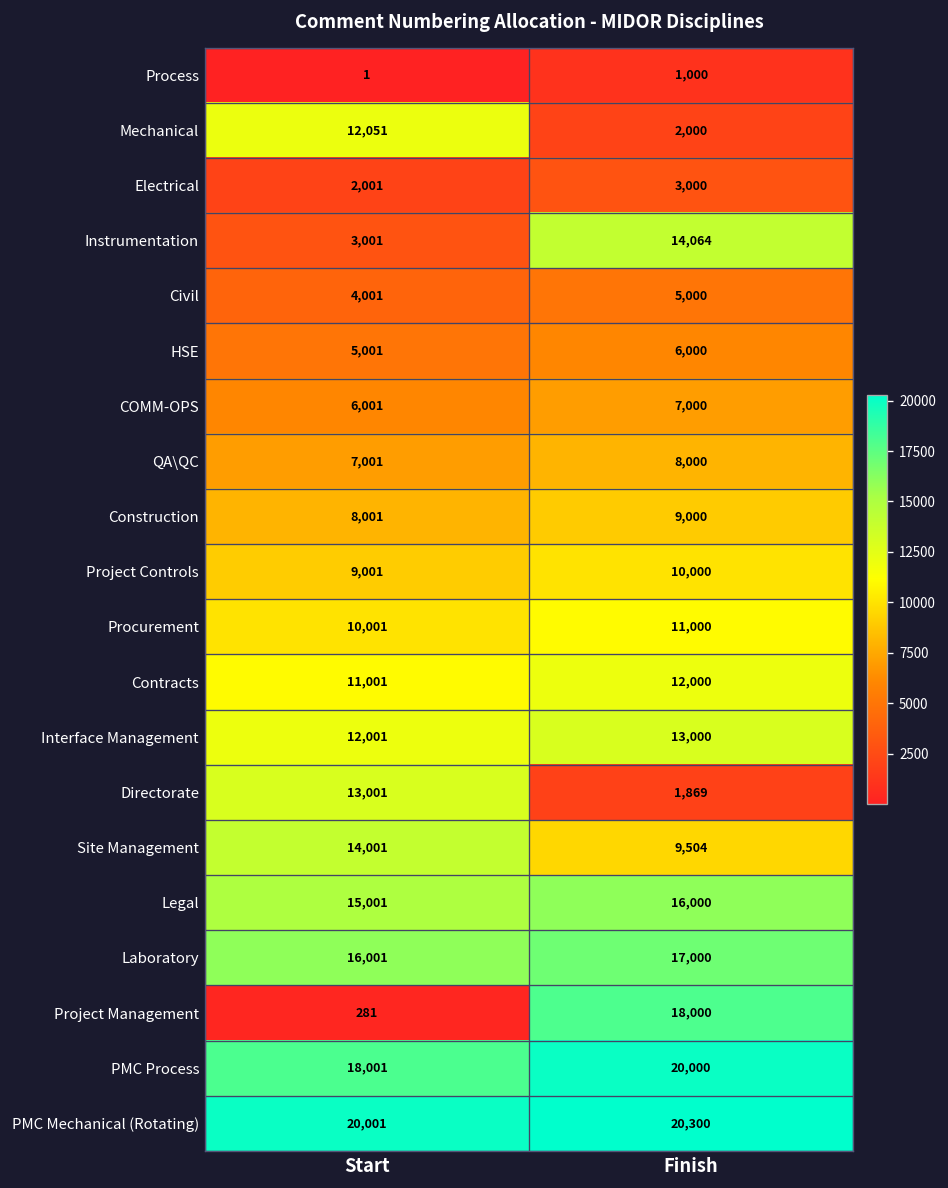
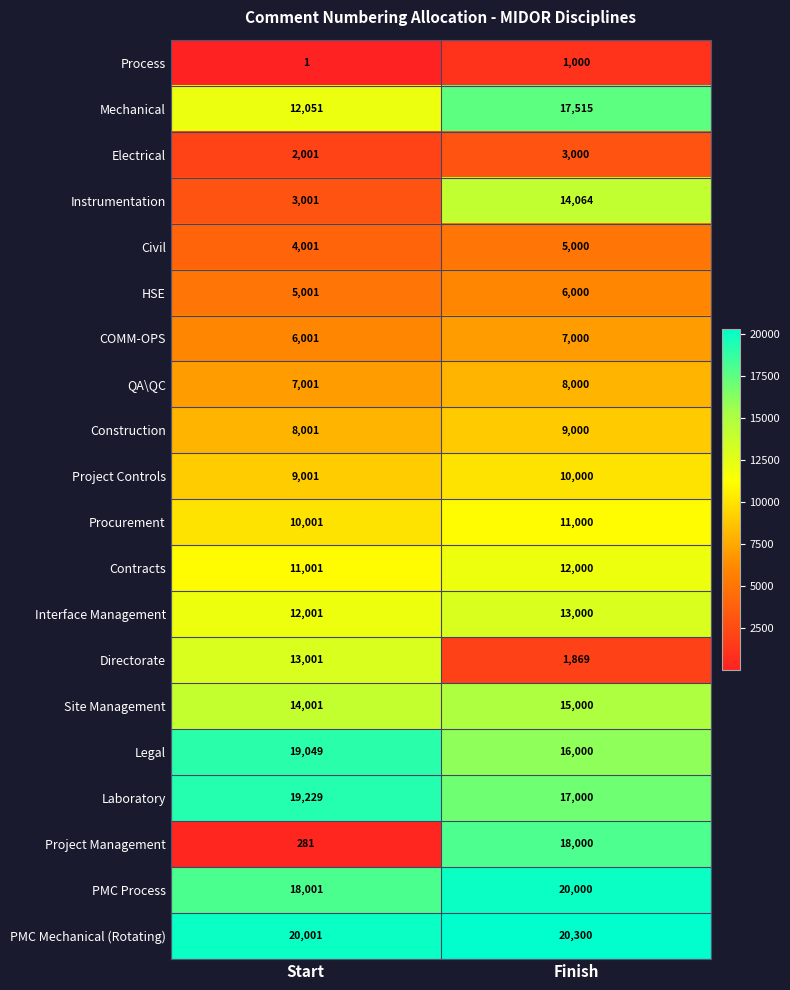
Mechanical, Finish: 2,000 -> 17,515
Site Management, Finish: 9,504 -> 15,000
Legal, Start: 15,001 -> 19,049
Laboratory, Start: 16,001 -> 19,229
